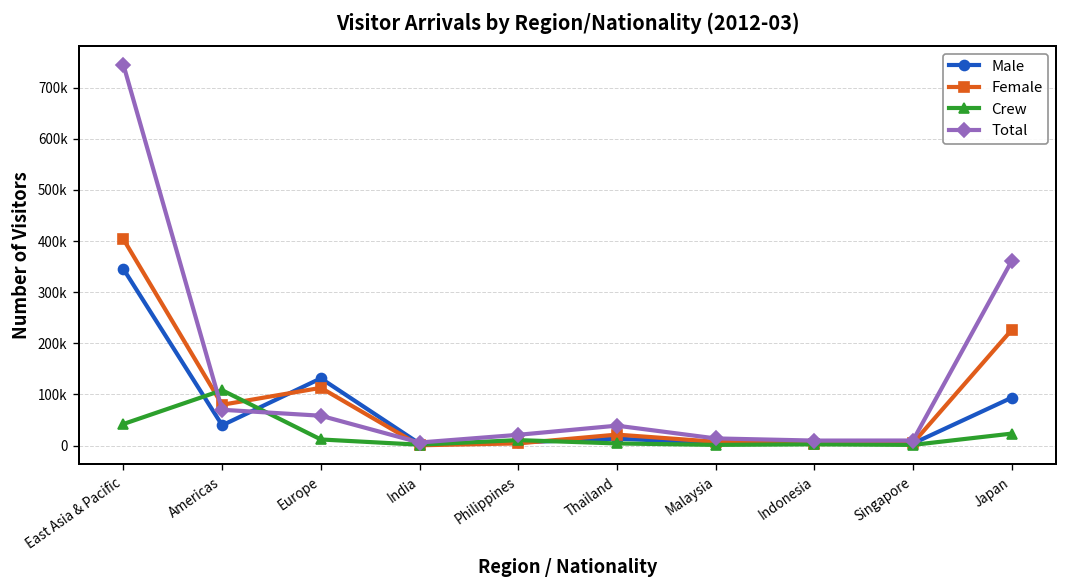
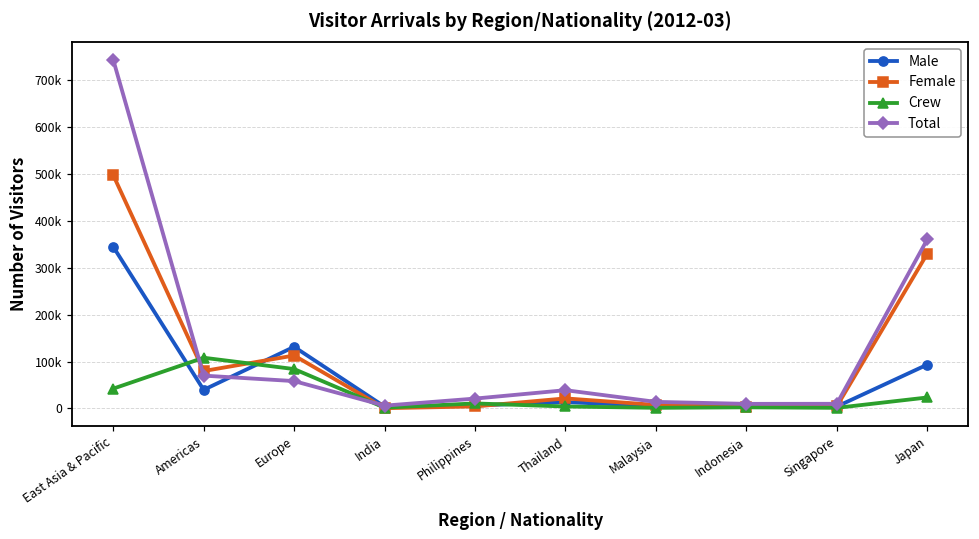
Female, East Asia & Pacific: 400000 -> 500000
Crew, Europe: 10000 -> 80000
Female, Japan: 230000 -> 330000
